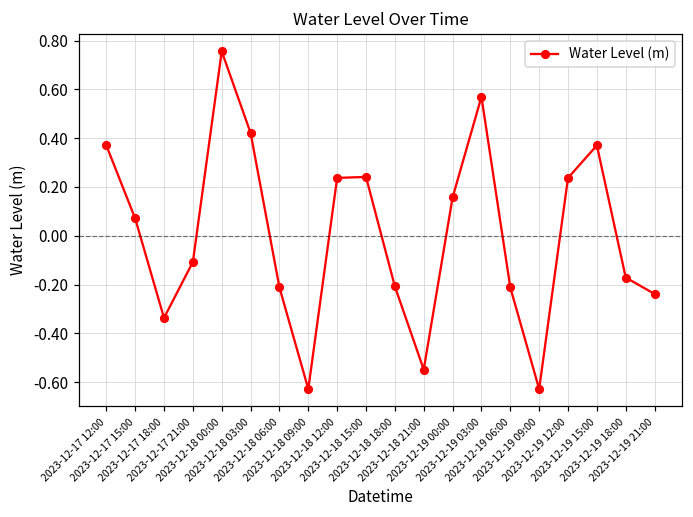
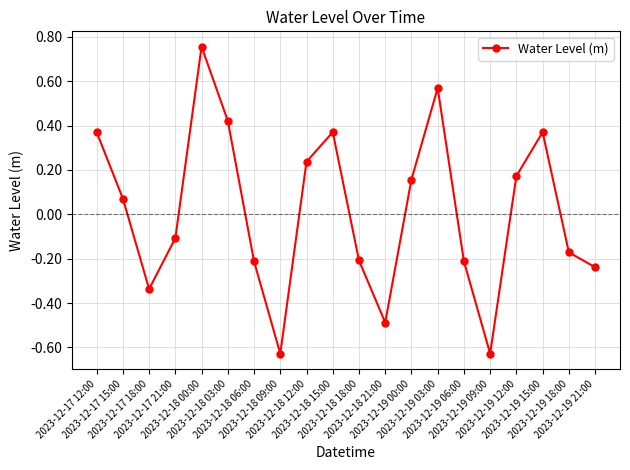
2023-12-18 15:00: 0.24 -> 0.37
2023-12-18 21:00: -0.55 -> -0.49
2023-12-19 12:00: 0.24 -> 0.17
